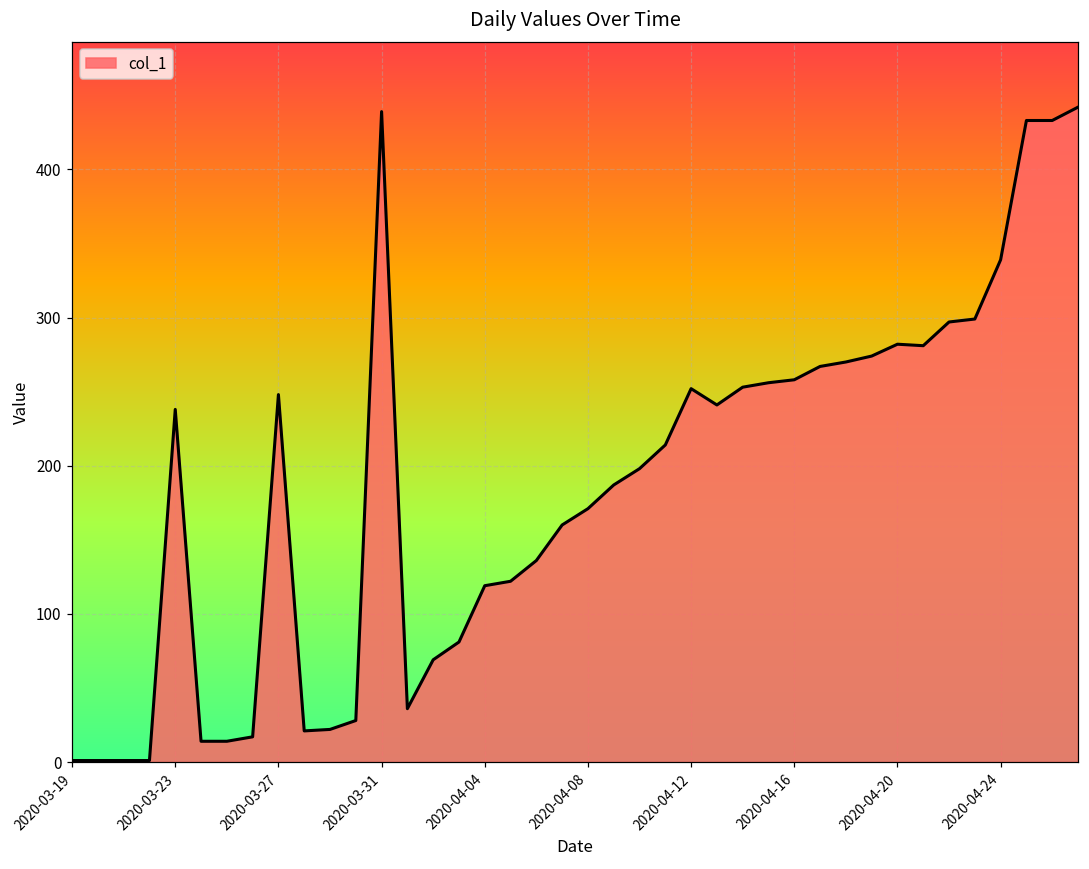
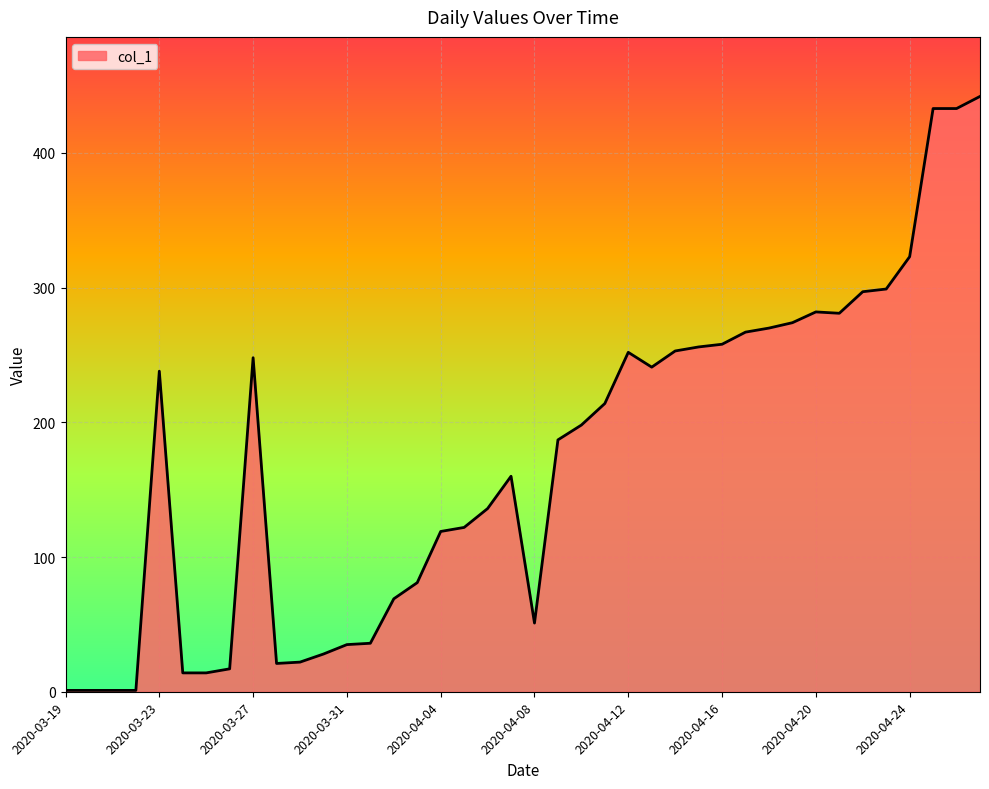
2020-03-31: 439 -> 35
2020-04-08: 171 -> 51
2020-04-24: 339 -> 323
